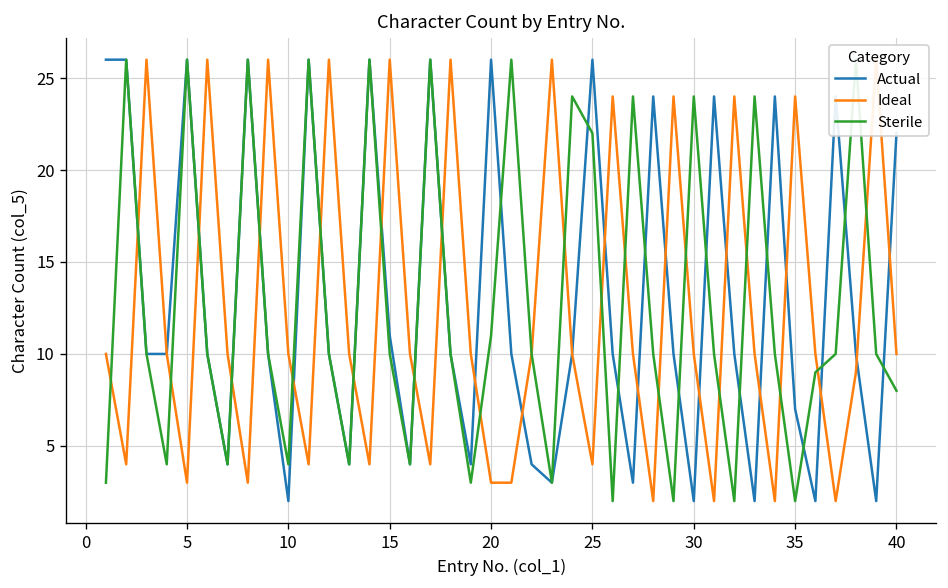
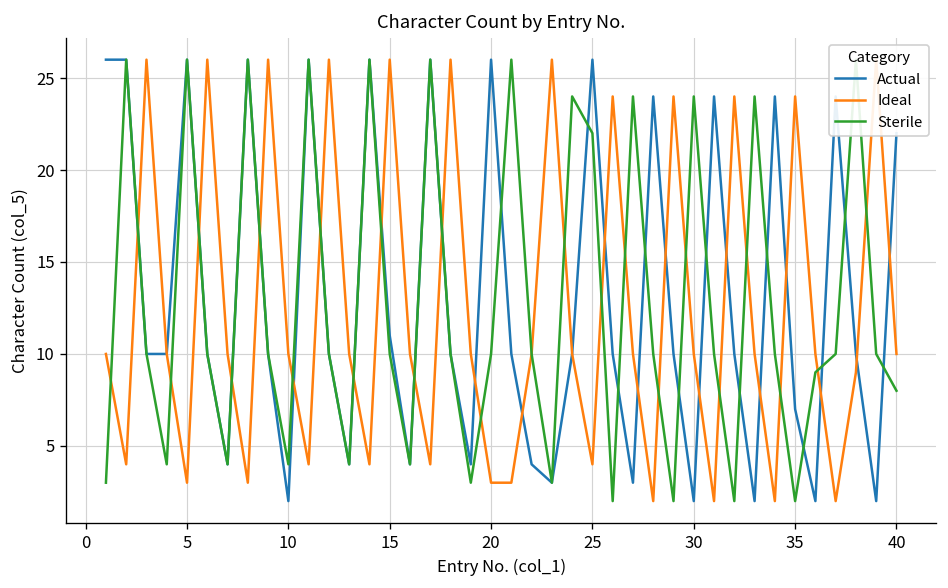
Sterile, 20: 11 -> 10
